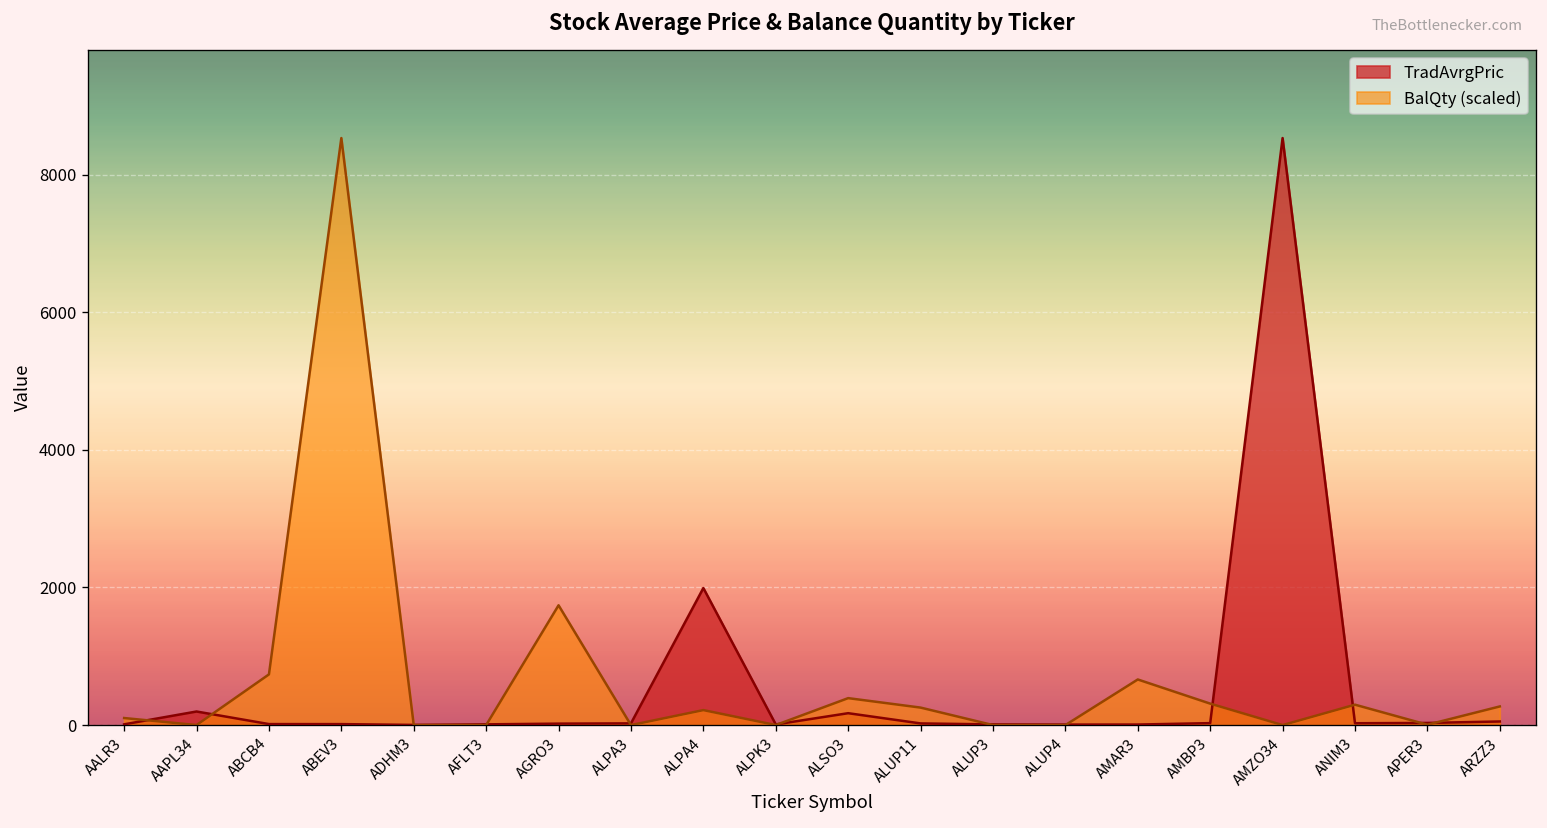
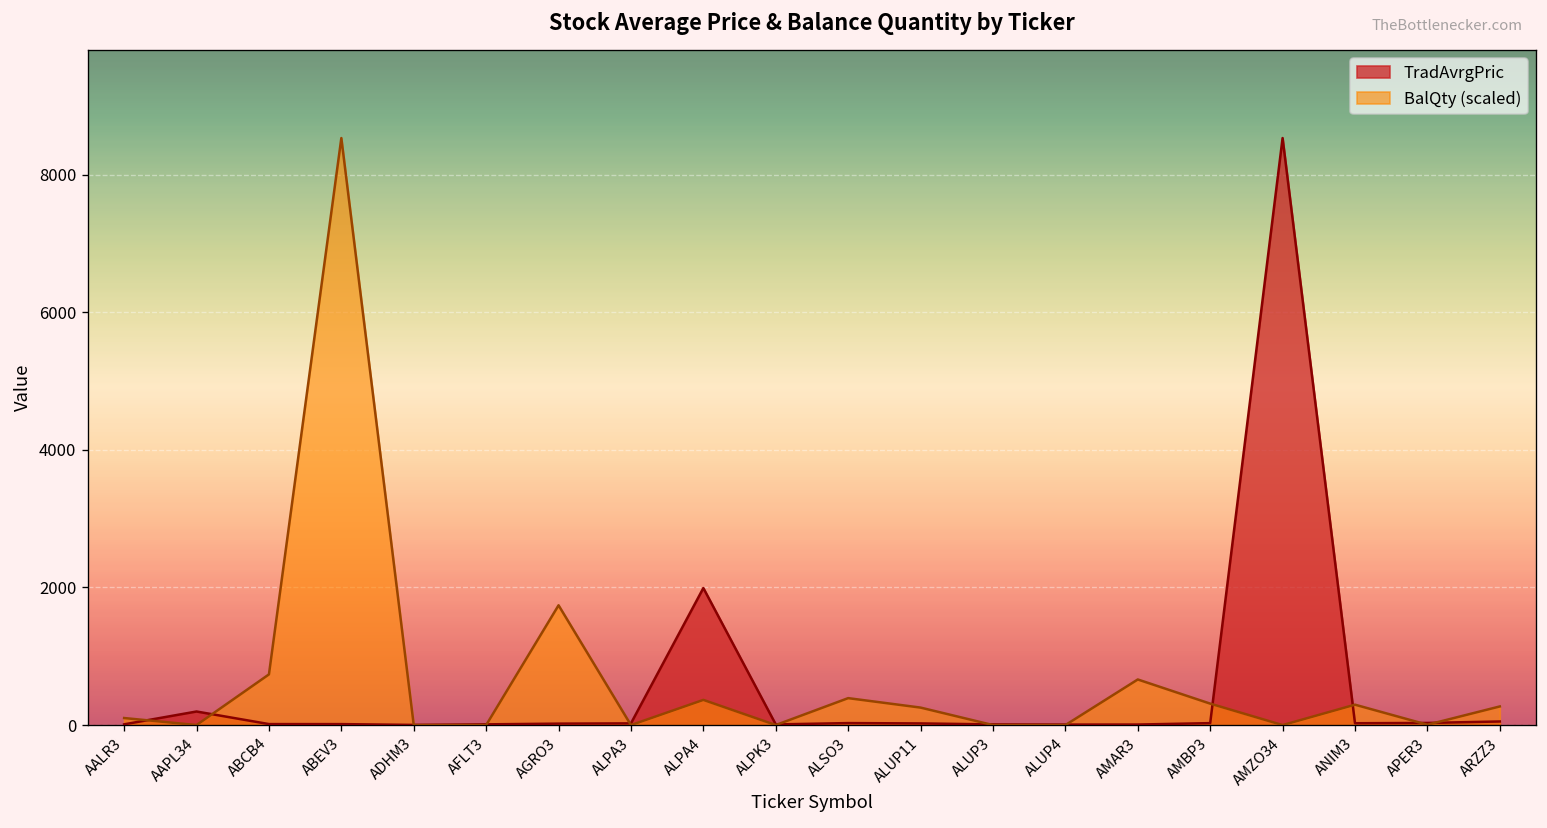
BalQty (scaled), ALPA4: 200 -> 400
TradAvrgPric, ALSO3: 200 -> 0
